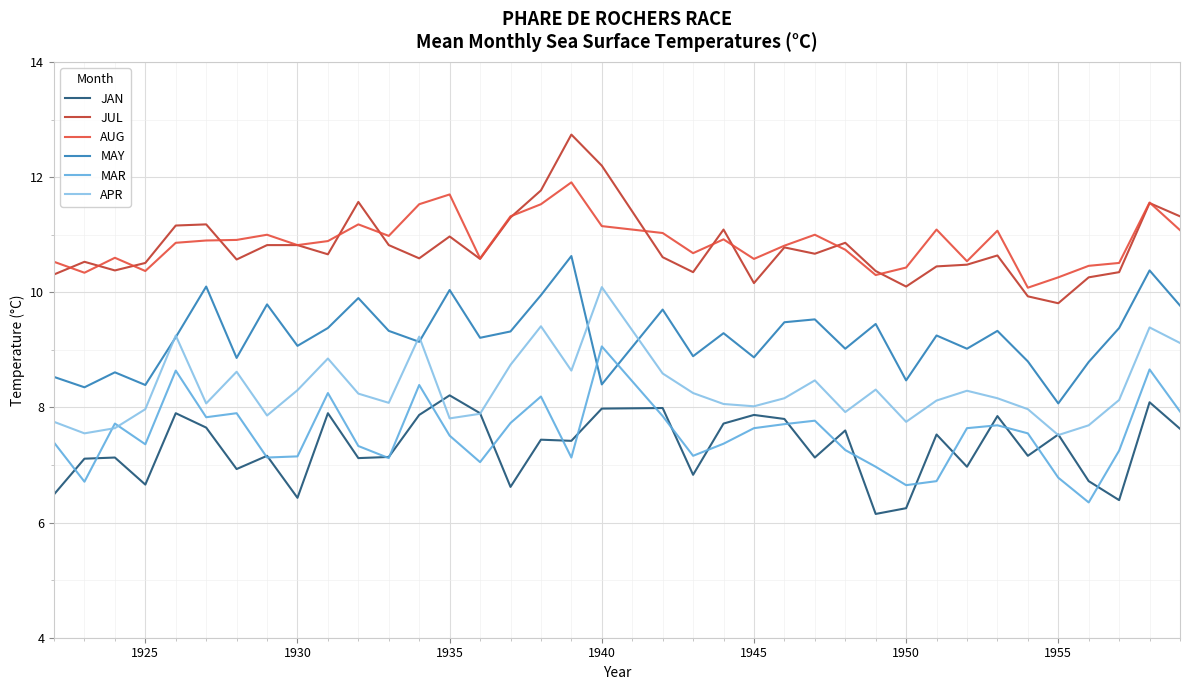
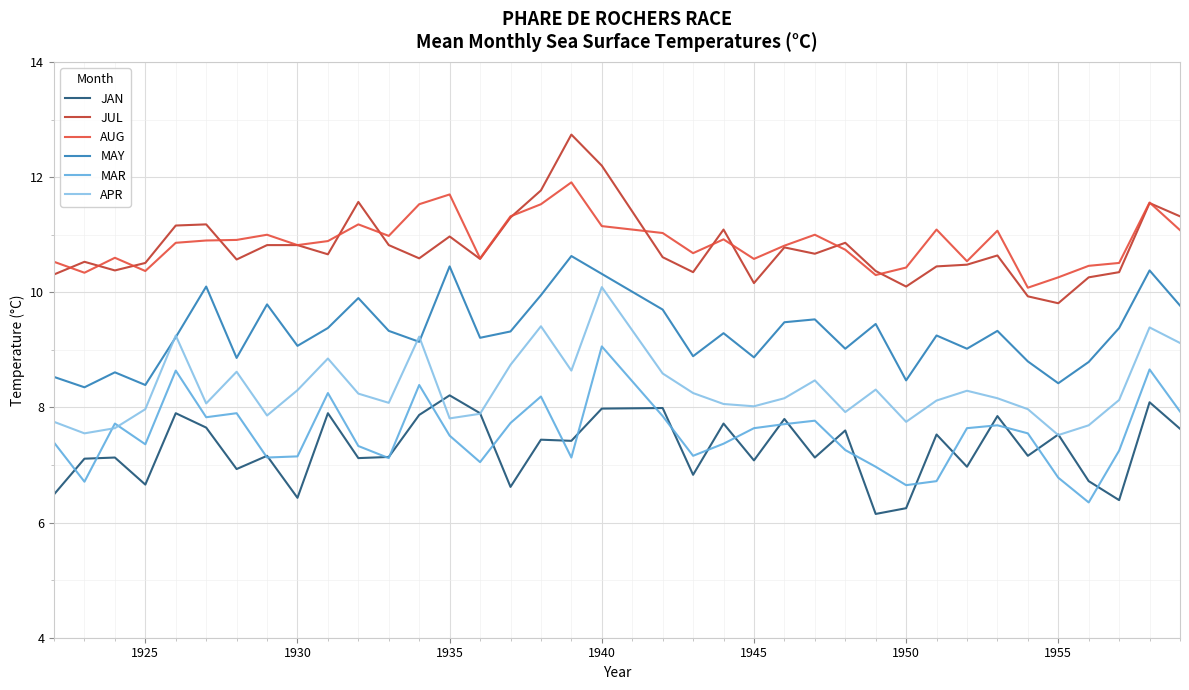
MAY, 1935: 10.0 -> 10.5
MAY, 1940: 8.4 -> 10.3
JAN, 1945: 7.9 -> 7.1
MAY, 1955: 8.1 -> 8.4
